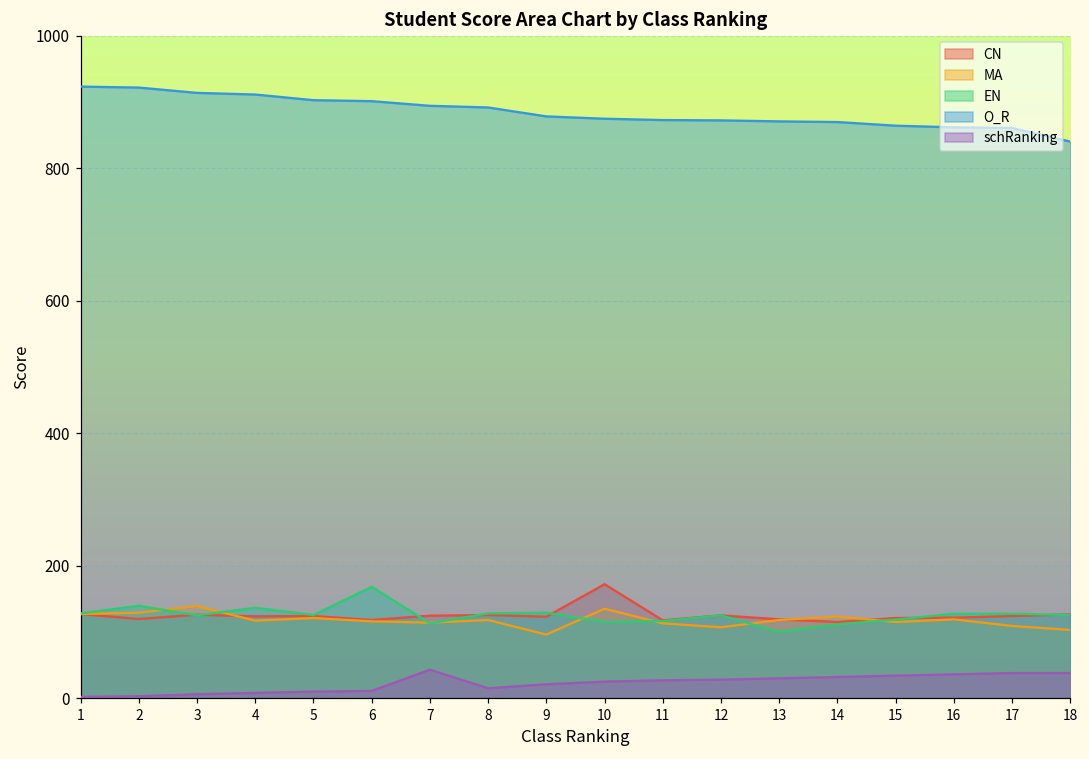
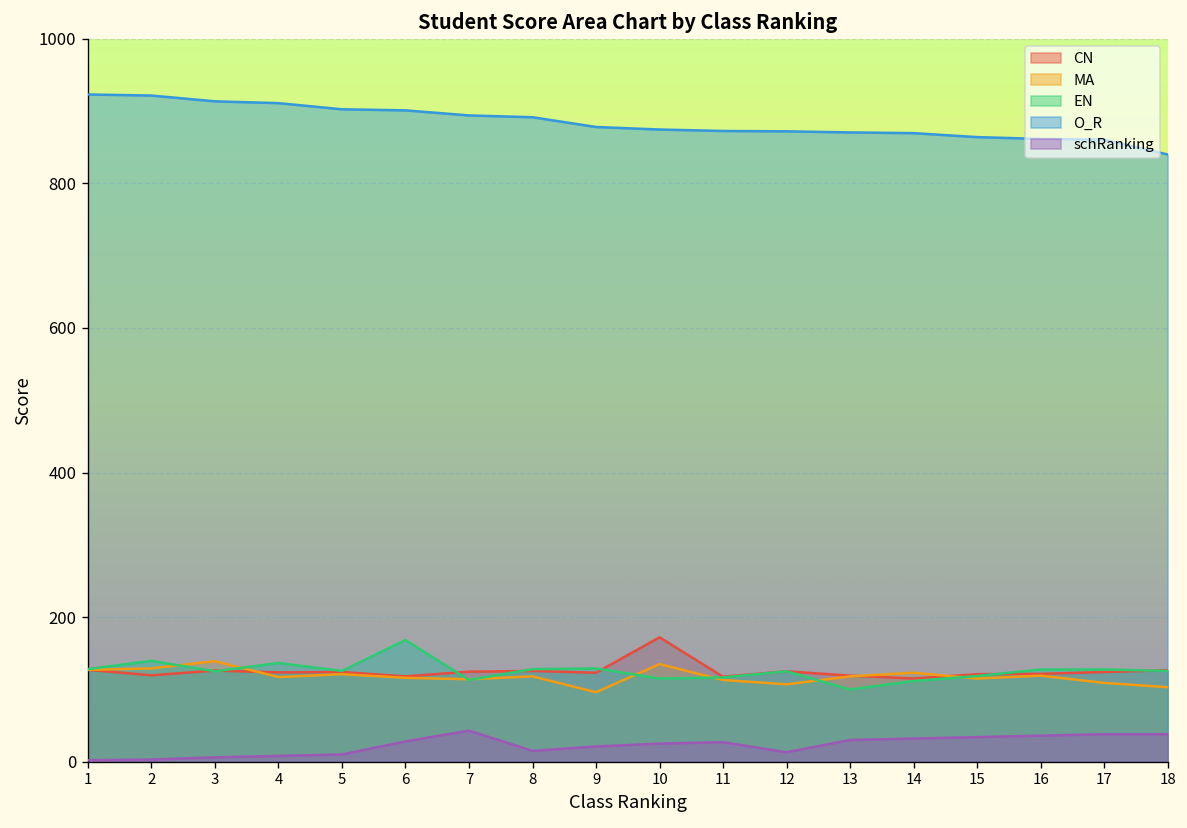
schRanking, 6: 10 -> 30
schRanking, 12: 30 -> 10
